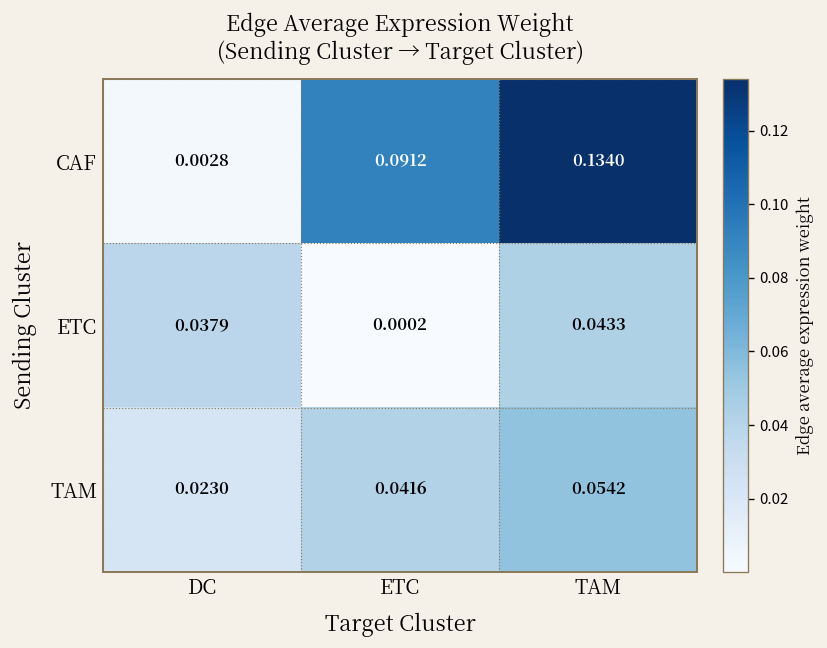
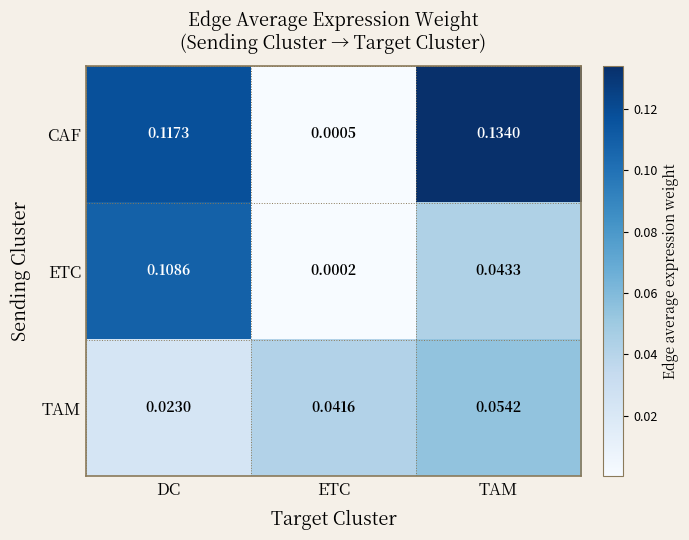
CAF, DC: 0.0028 -> 0.1173
CAF, ETC: 0.0912 -> 0.0005
ETC, DC: 0.0379 -> 0.1086
